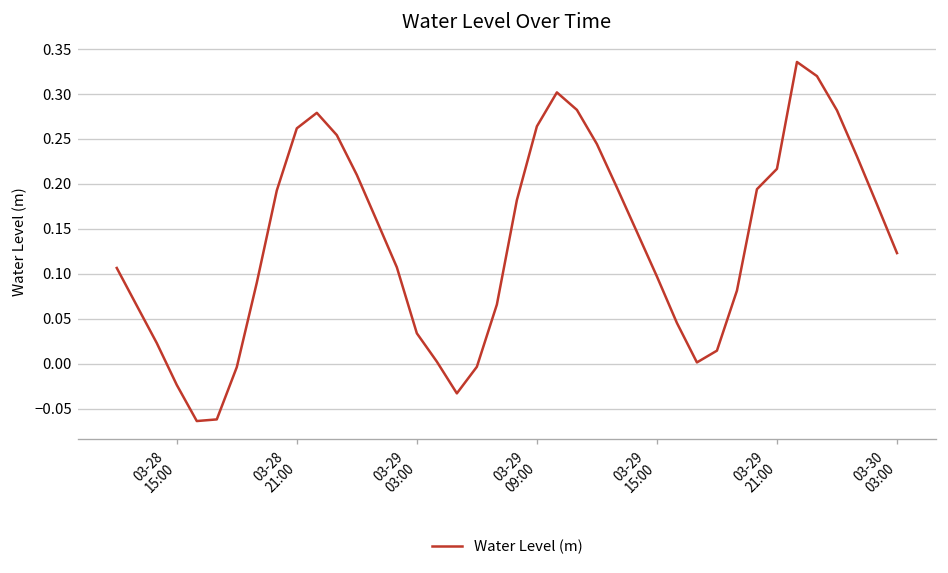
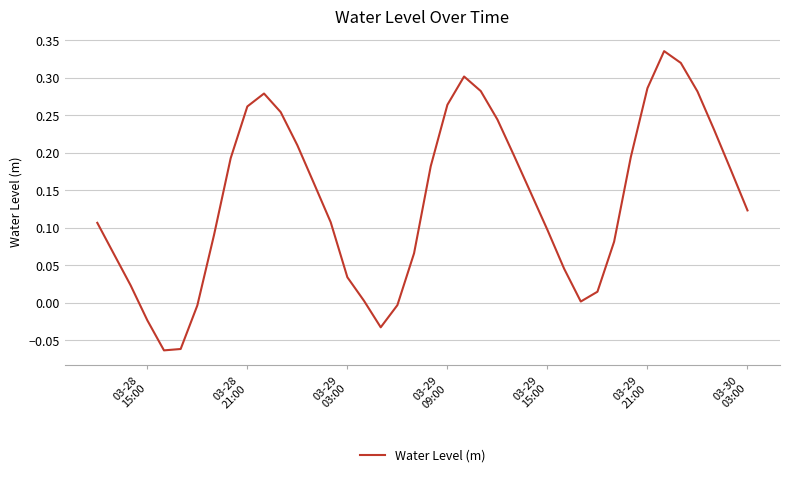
03-29 21:00: 0.22 -> 0.29
